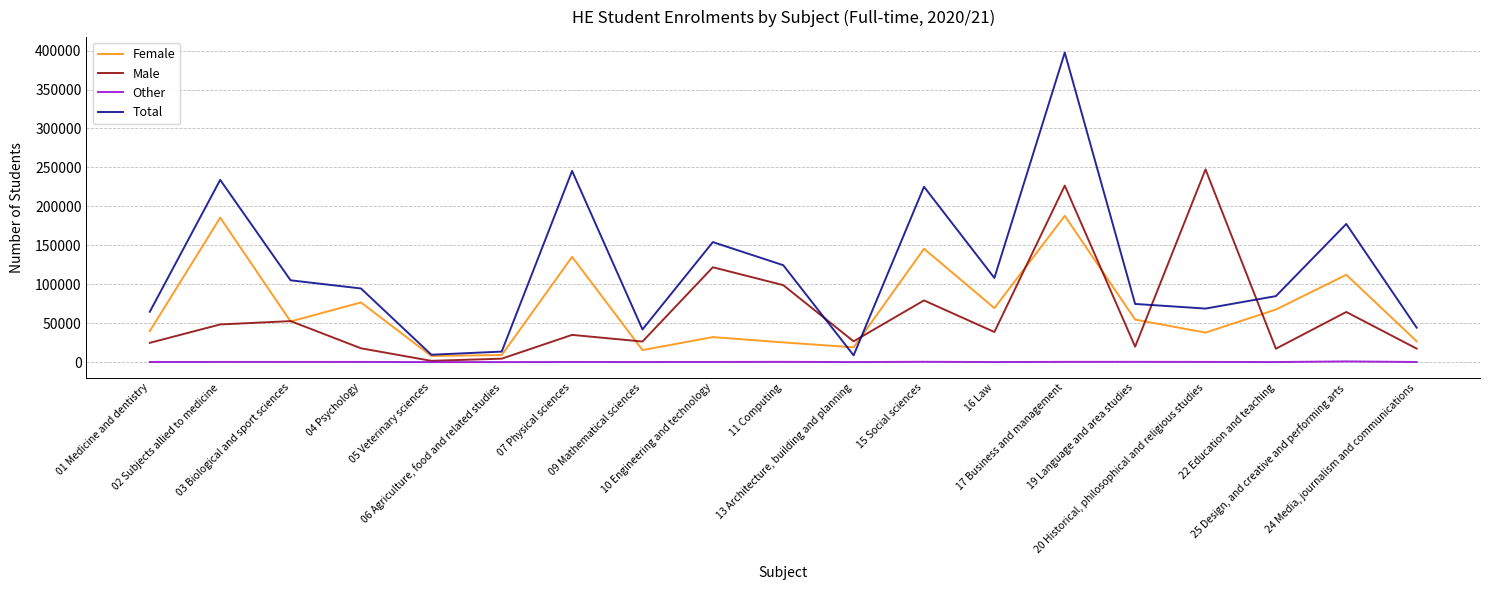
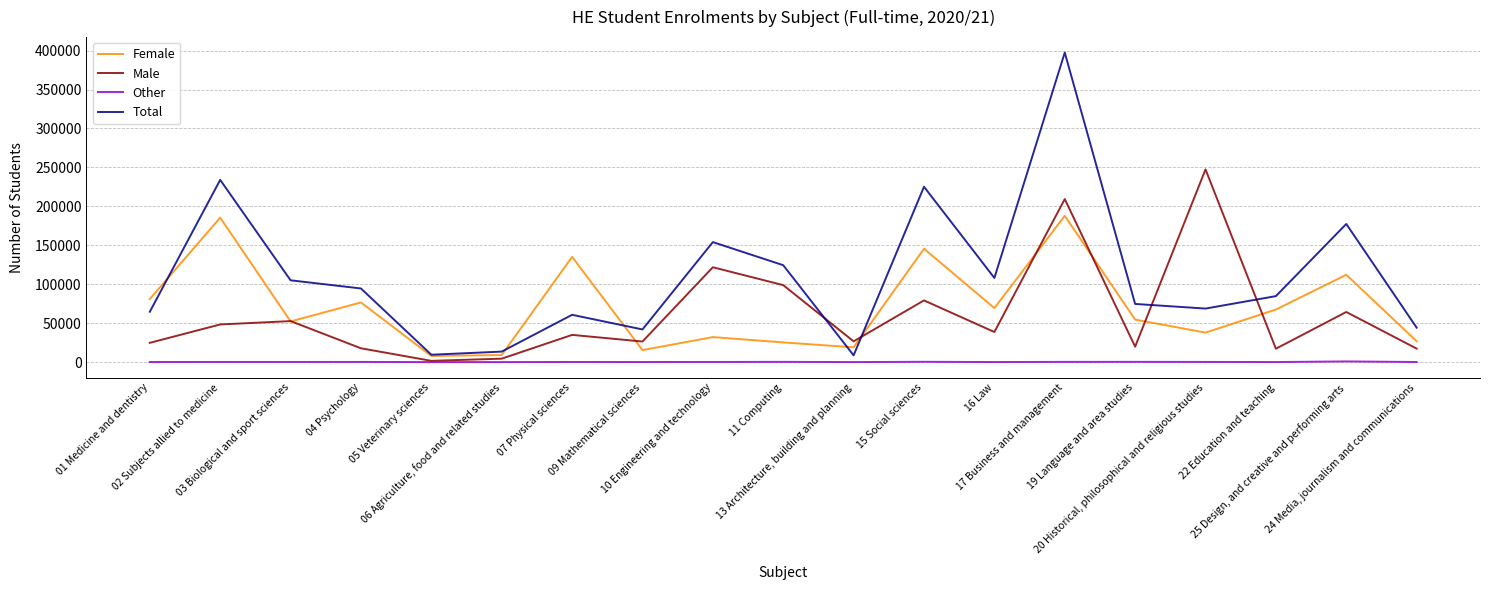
Female, 01 Medicine and dentistry: 40000 -> 80000
Total, 07 Physical sciences: 250000 -> 60000
Male, 17 Business and management: 230000 -> 210000
